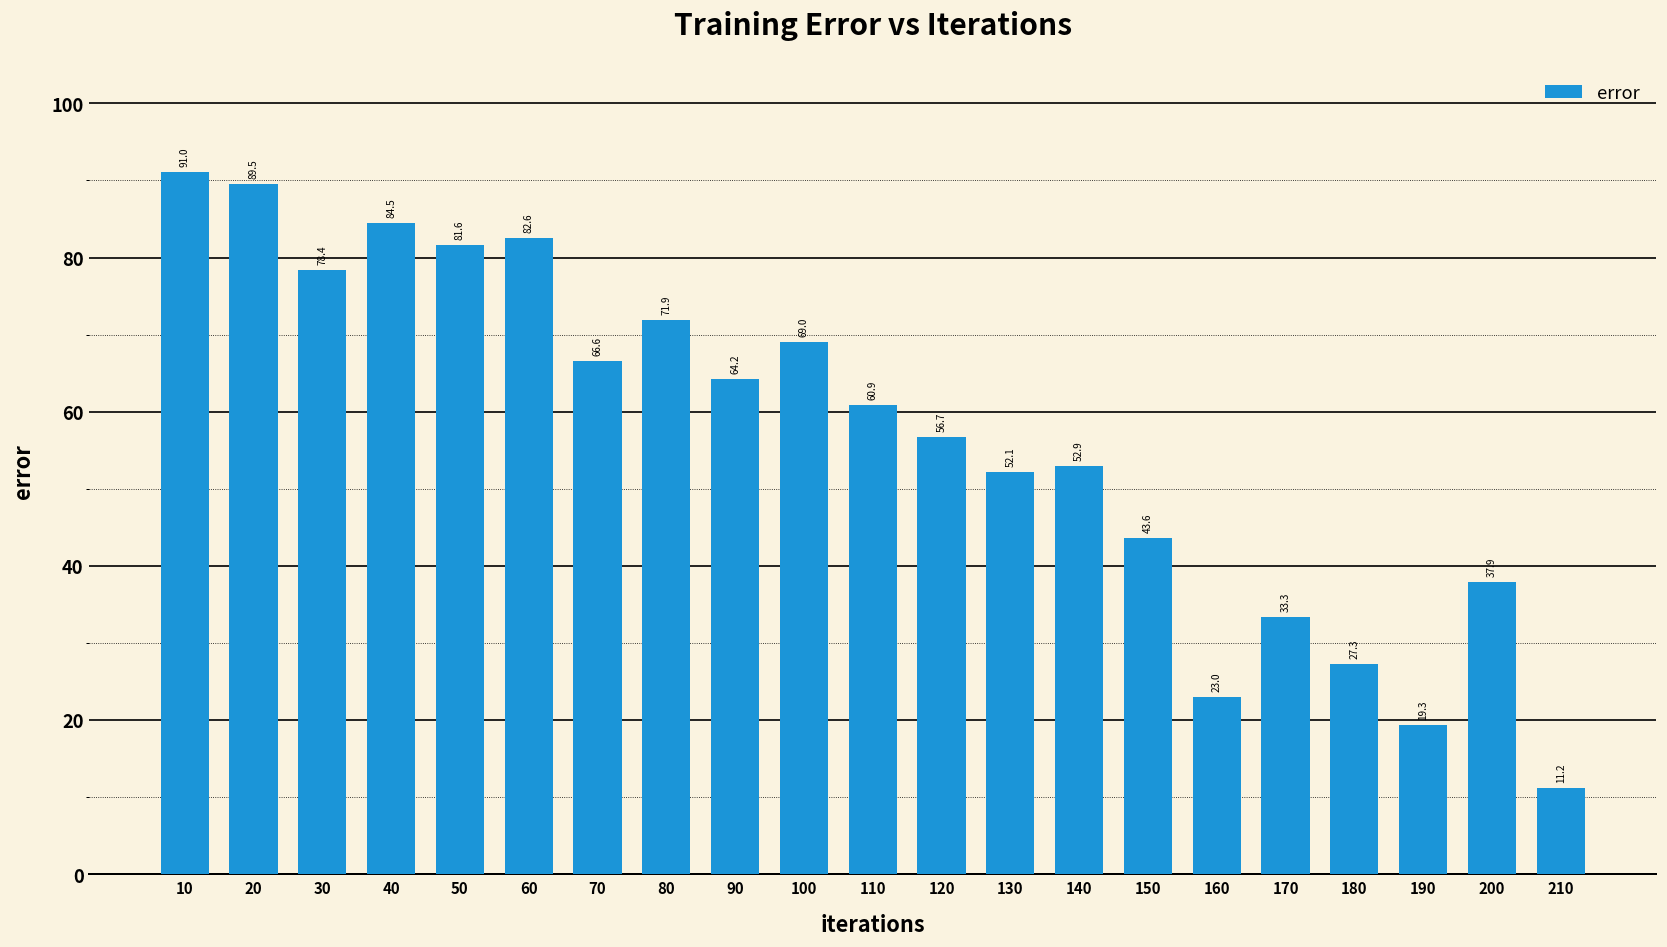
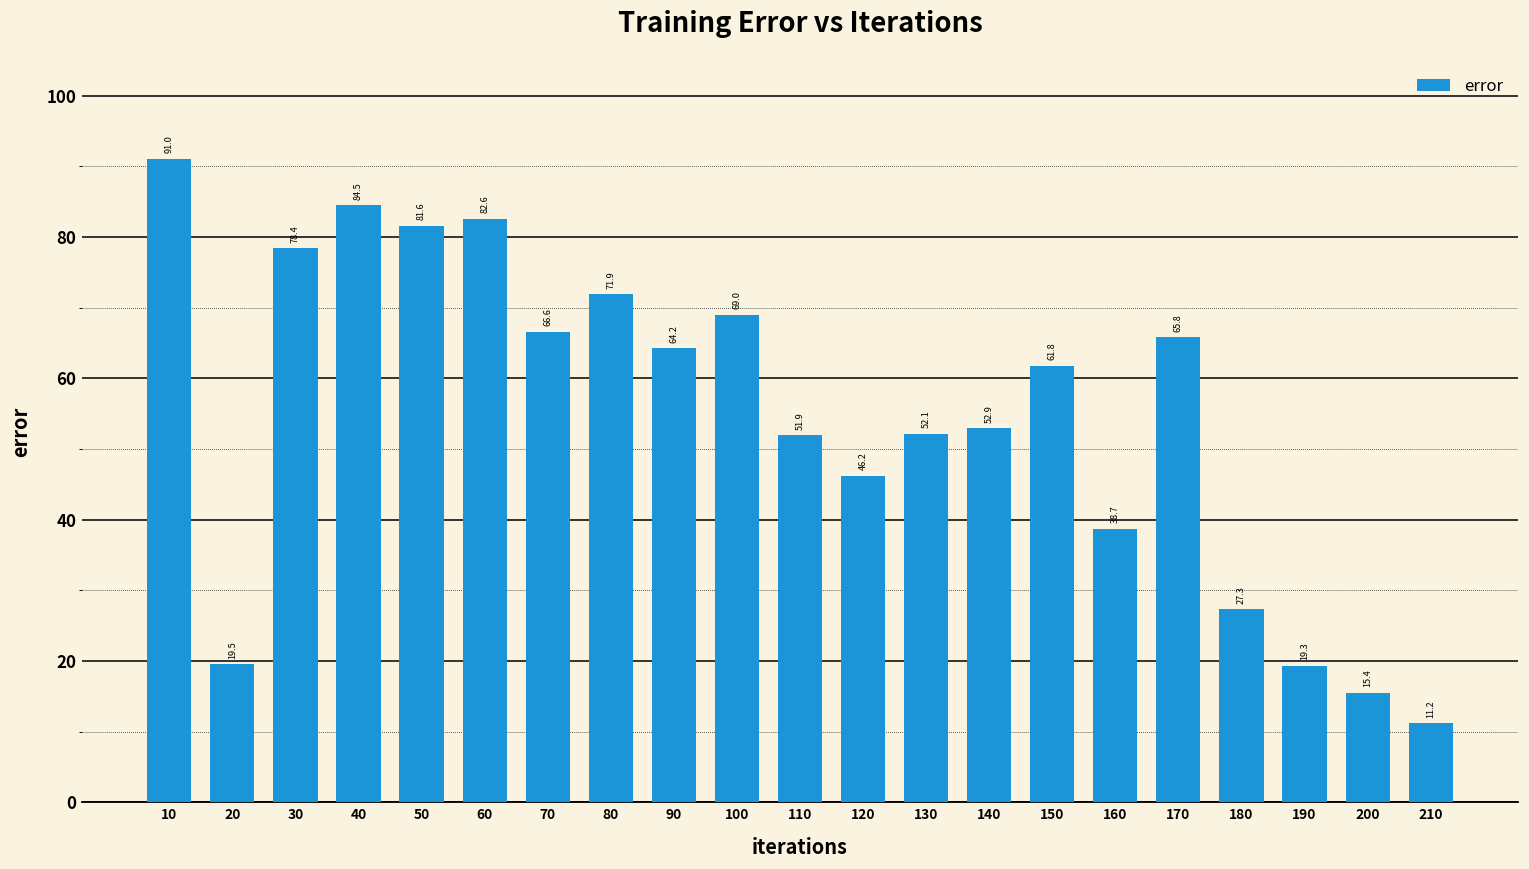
20: 89.5 -> 19.5
110: 60.9 -> 51.9
120: 56.7 -> 46.2
150: 43.6 -> 61.8
160: 23.0 -> 38.7
170: 33.3 -> 65.8
200: 37.9 -> 15.4
